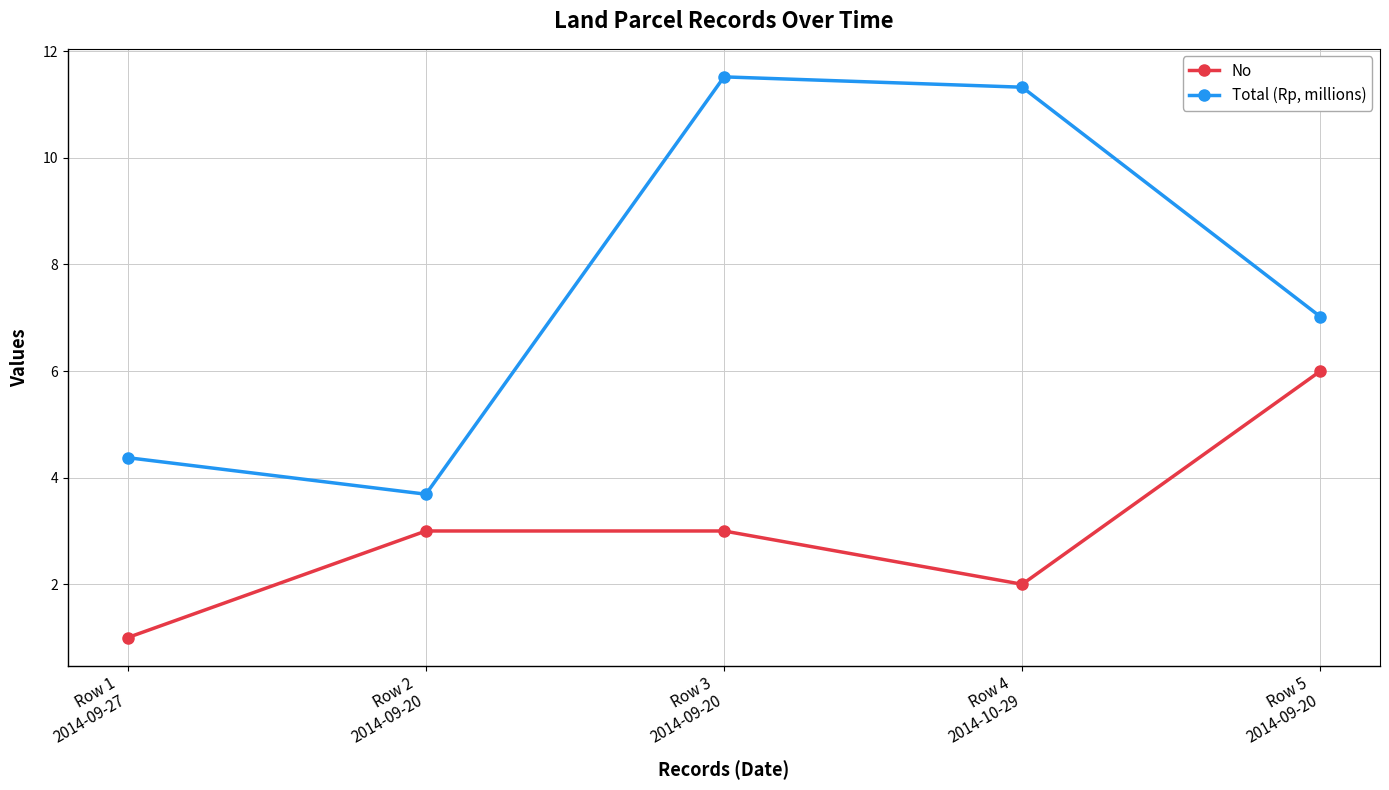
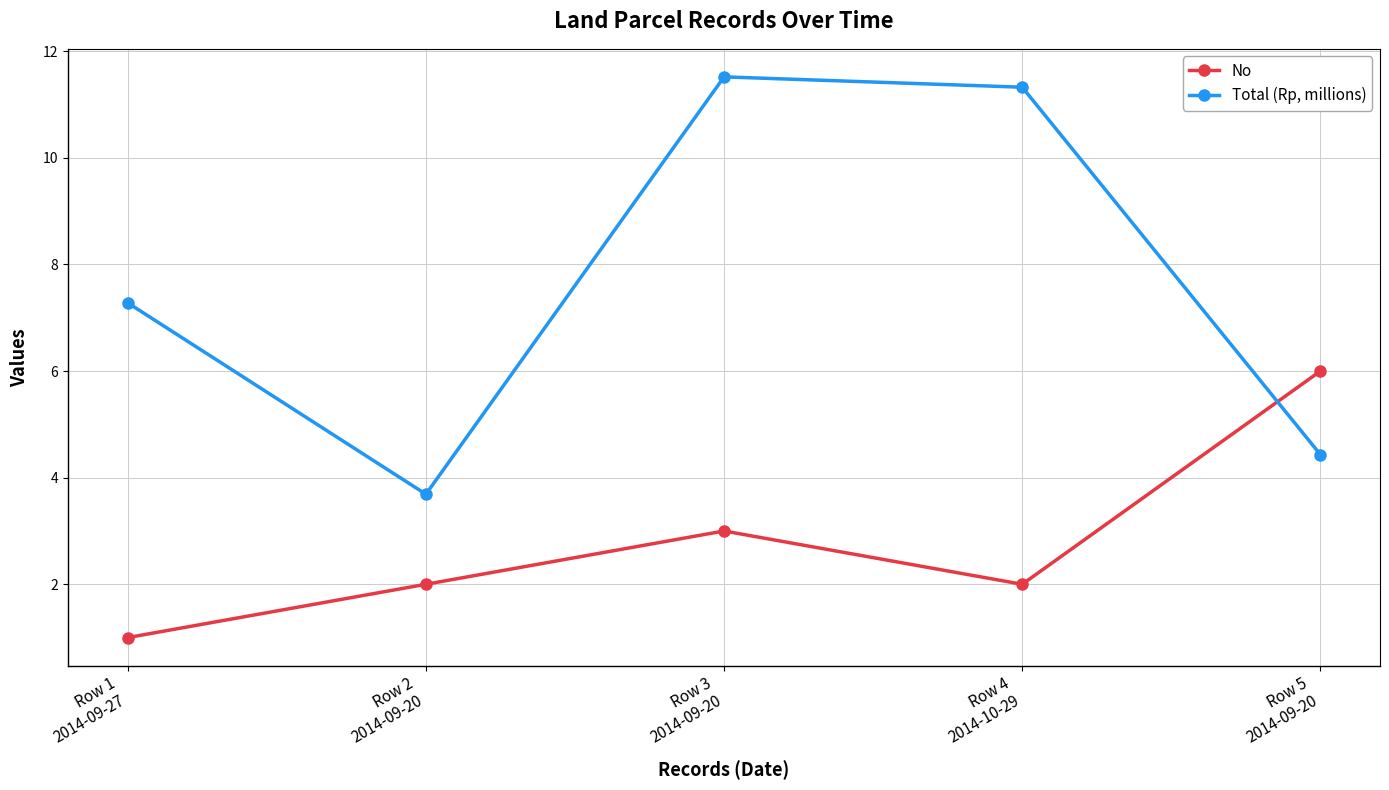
Total (Rp, millions), Row 1 2014-09-27: 4.4 -> 7.3
No, Row 2 2014-09-20: 3 -> 2
Total (Rp, millions), Row 5 2014-09-20: 7.0 -> 4.4
